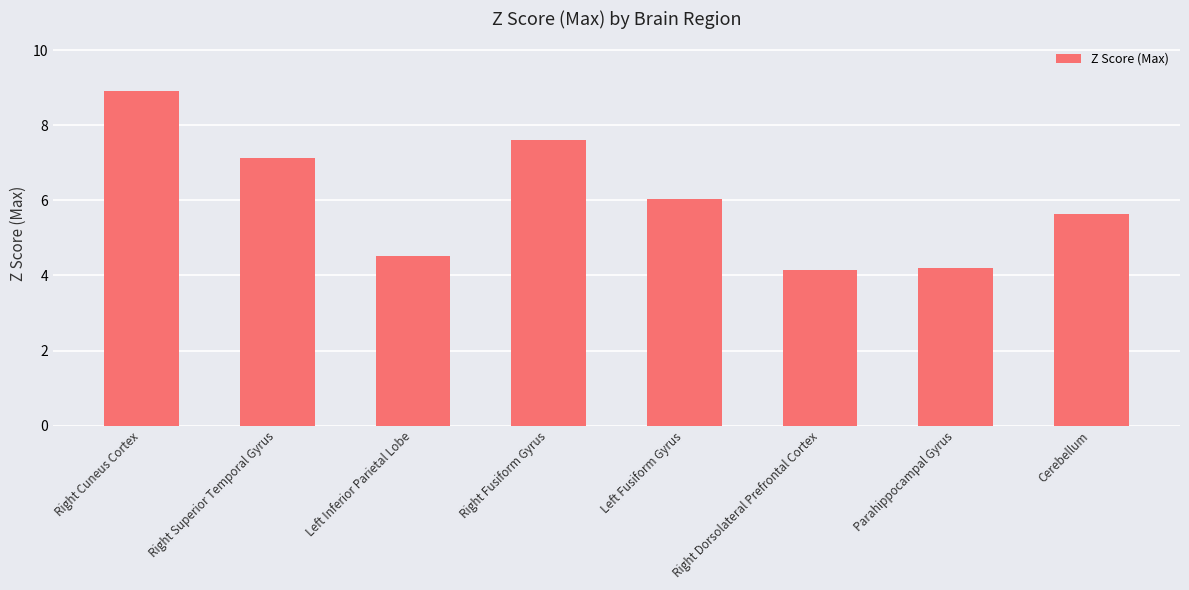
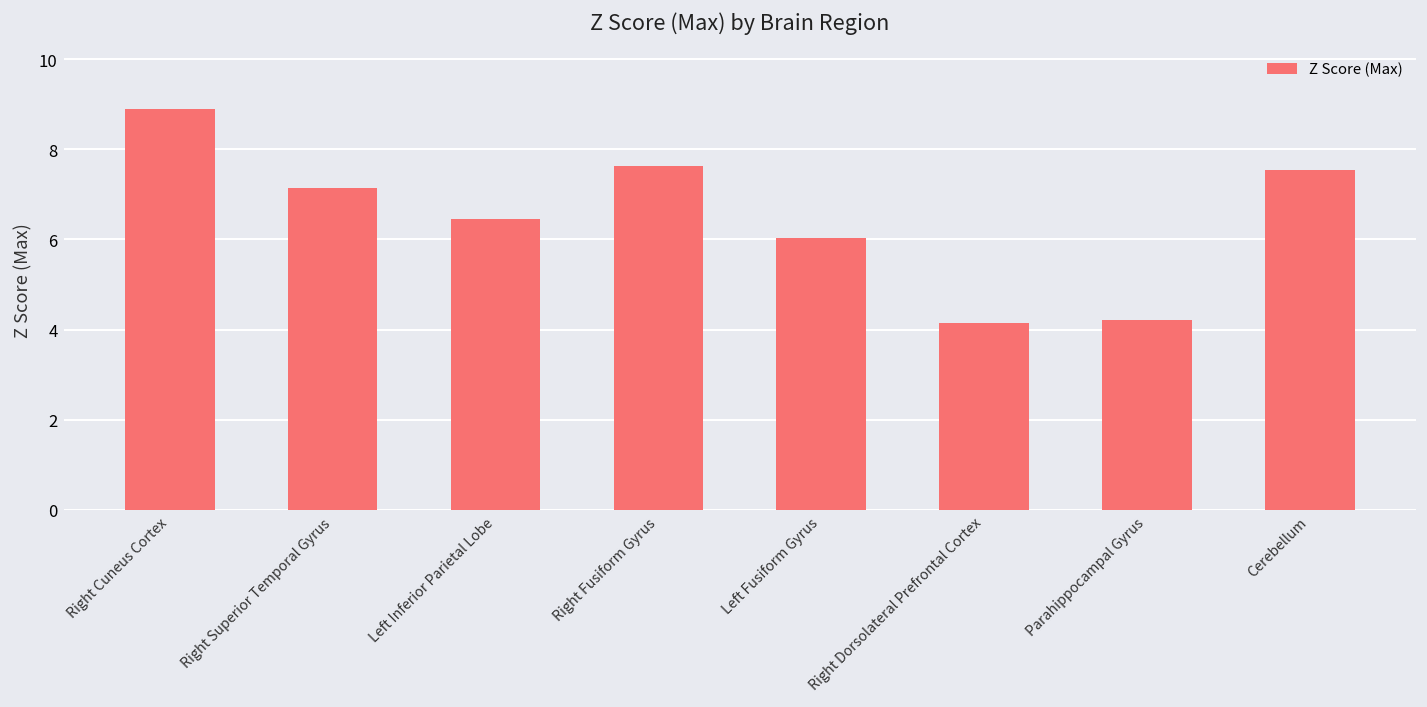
Left Inferior Parietal Lobe: 4.5 -> 6.5
Cerebellum: 5.6 -> 7.6
